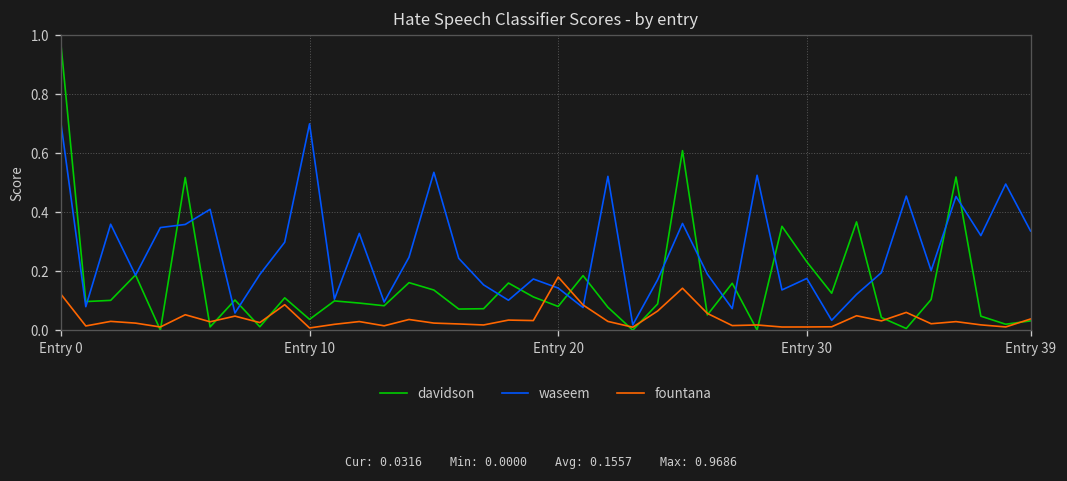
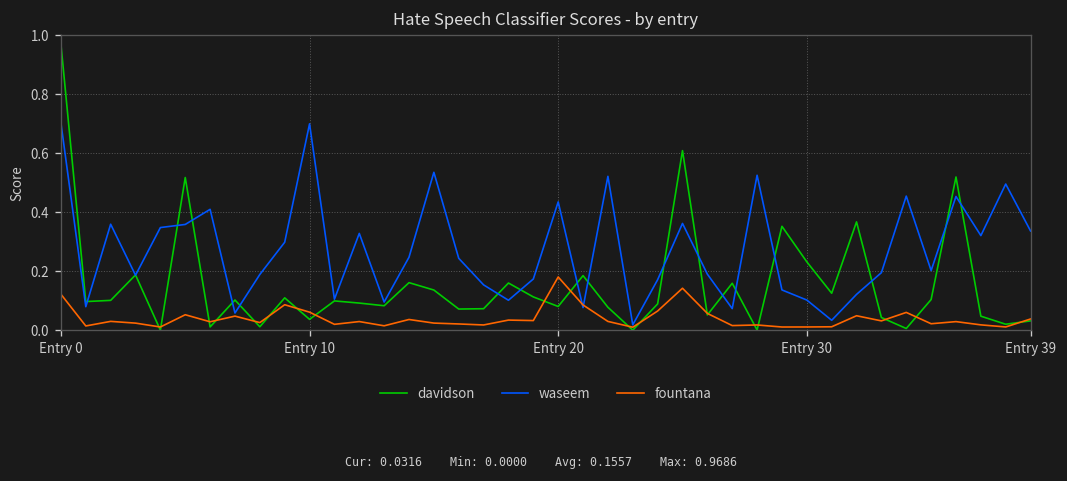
fountana, Entry 10: 0.01 -> 0.06
waseem, Entry 20: 0.14 -> 0.43
waseem, Entry 30: 0.18 -> 0.10
